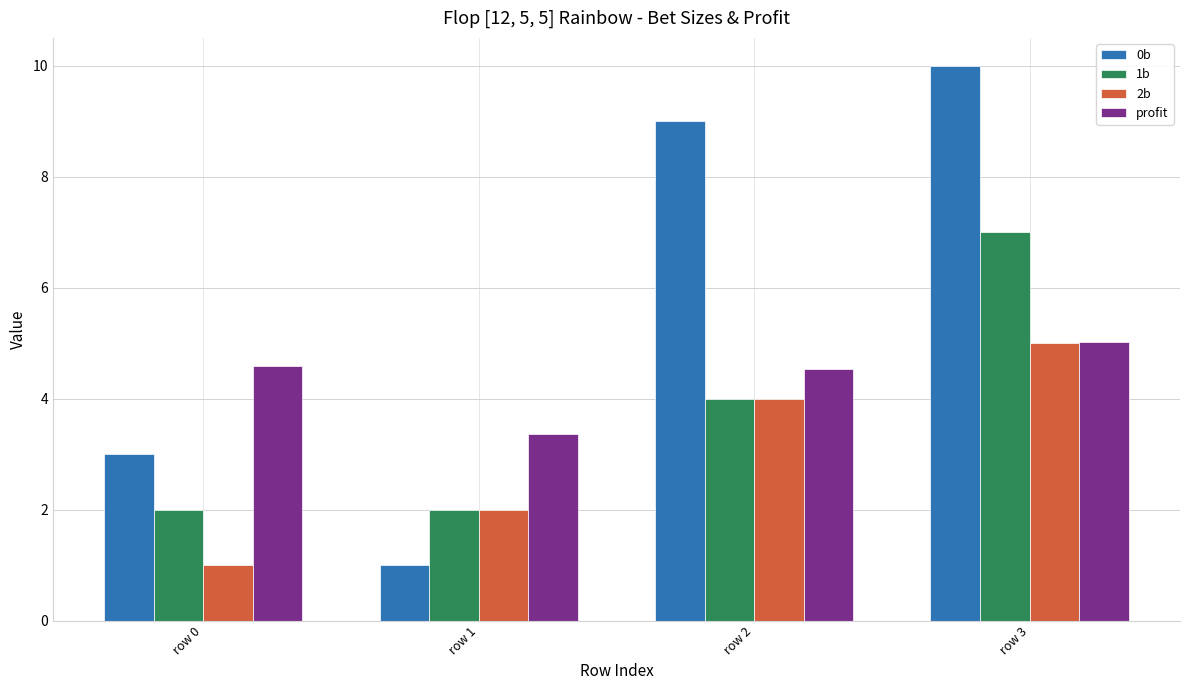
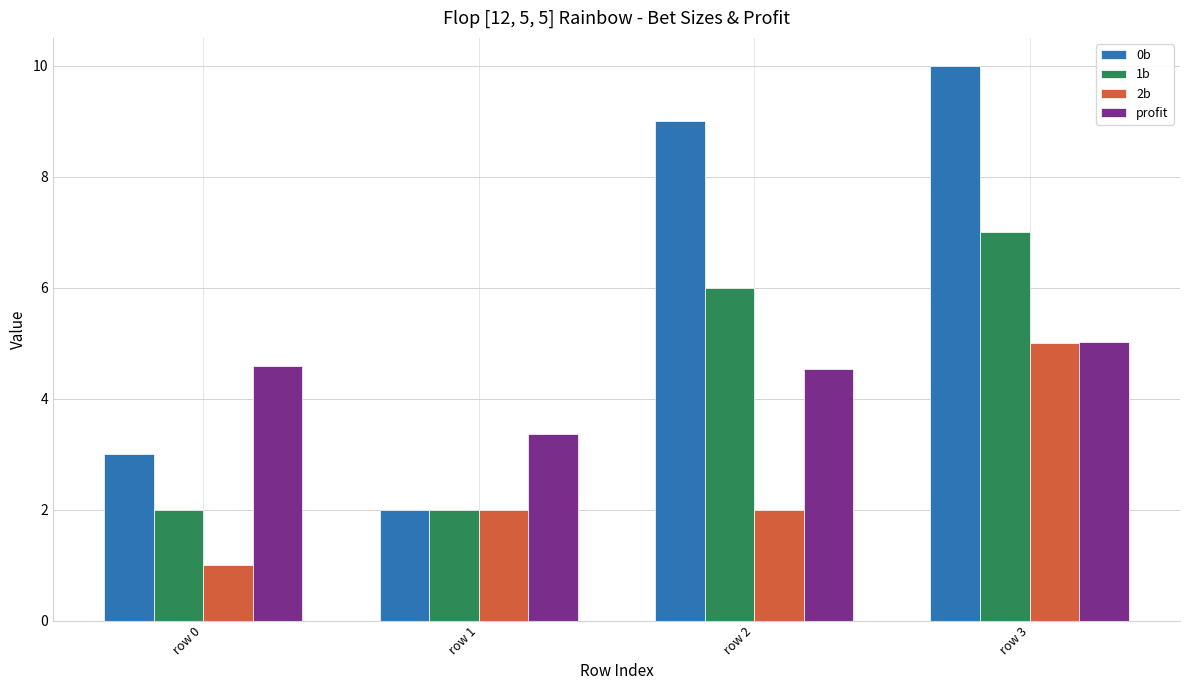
0b, row 1: 1 -> 2
1b, row 2: 4 -> 6
2b, row 2: 4 -> 2
